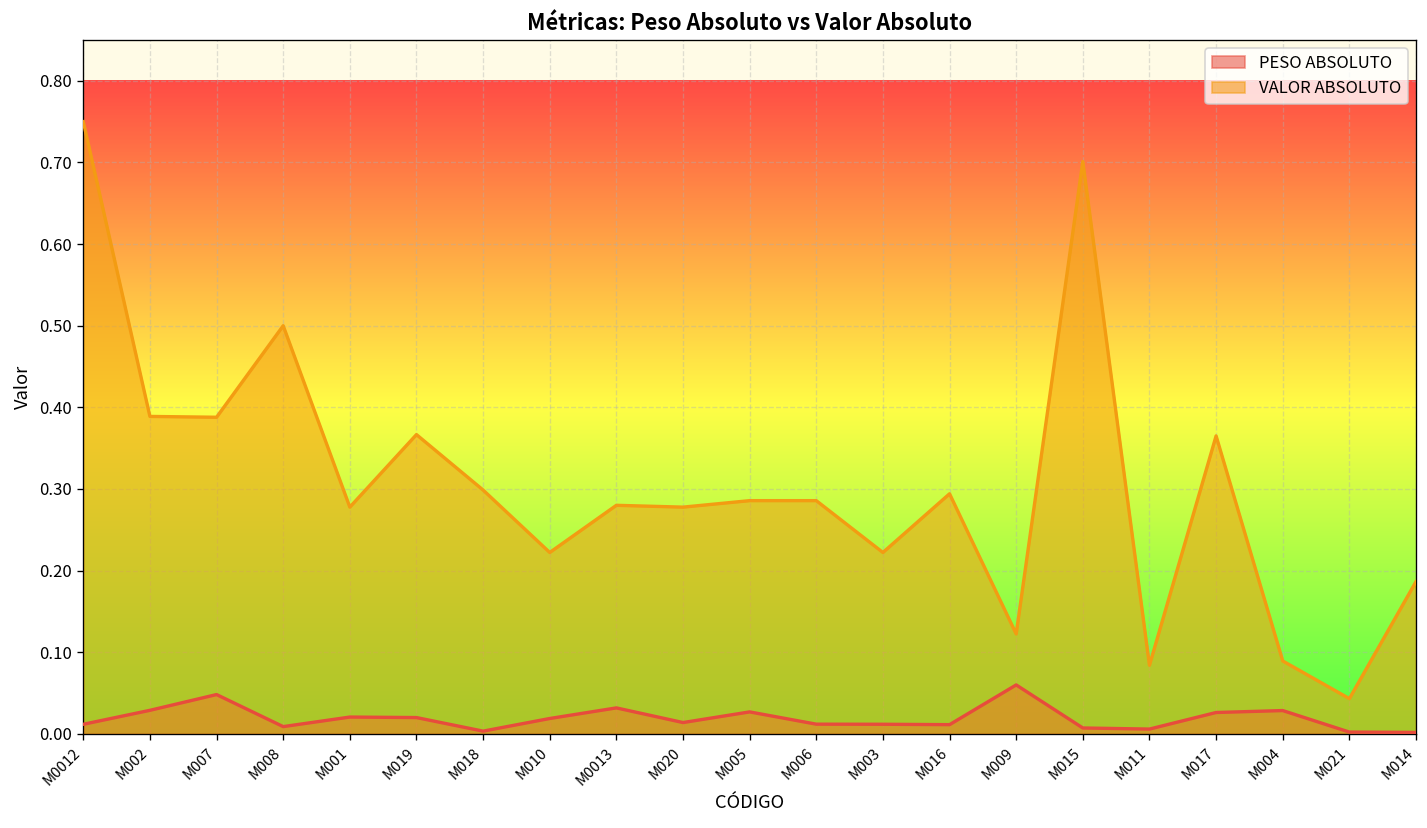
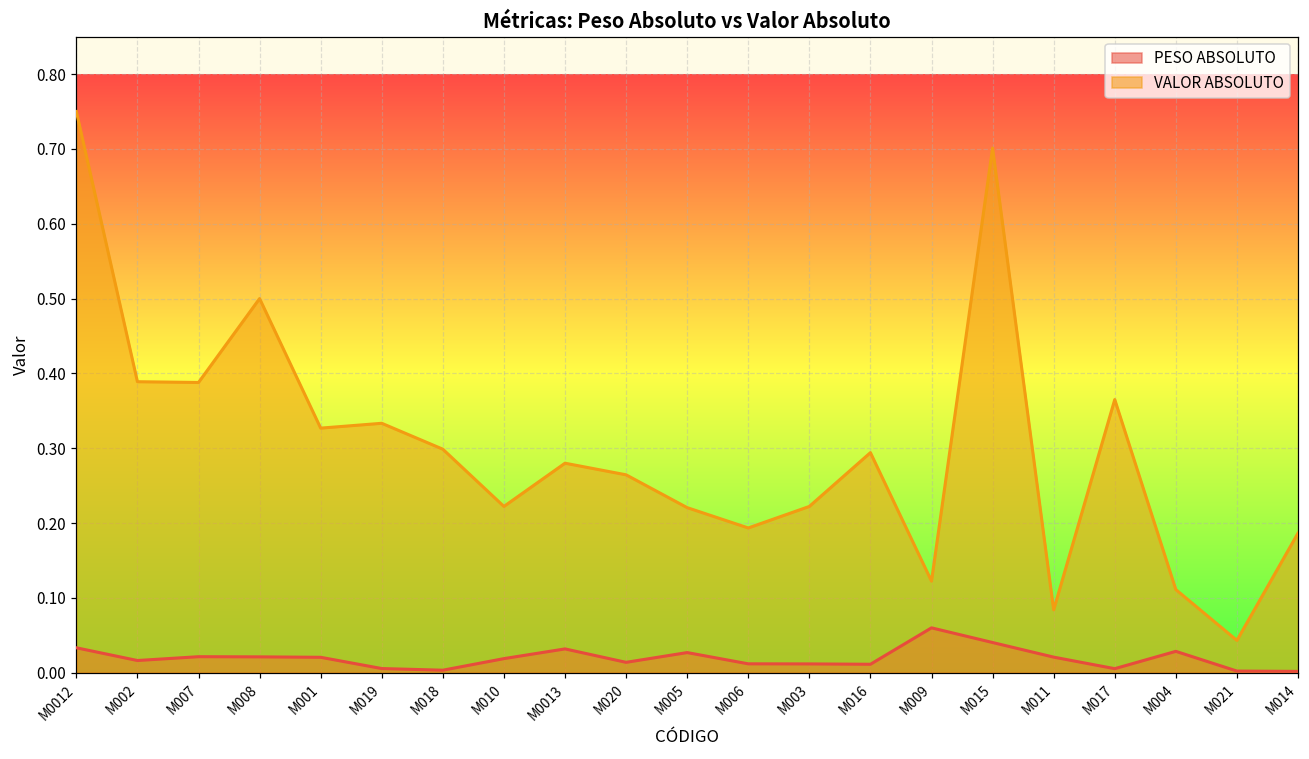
PESO ABSOLUTO, M0012: 0.01 -> 0.03
PESO ABSOLUTO, M002: 0.03 -> 0.02
PESO ABSOLUTO, M007: 0.05 -> 0.02
PESO ABSOLUTO, M008: 0.01 -> 0.02
VALOR ABSOLUTO, M001: 0.28 -> 0.33
PESO ABSOLUTO, M019: 0.02 -> 0.01
VALOR ABSOLUTO, M019: 0.37 -> 0.33
VALOR ABSOLUTO, M020: 0.28 -> 0.26
VALOR ABSOLUTO, M005: 0.29 -> 0.22
VALOR ABSOLUTO, M006: 0.29 -> 0.19
PESO ABSOLUTO, M015: 0.01 -> 0.04
PESO ABSOLUTO, M011: 0.01 -> 0.02
PESO ABSOLUTO, M017: 0.03 -> 0.01
VALOR ABSOLUTO, M004: 0.09 -> 0.11
